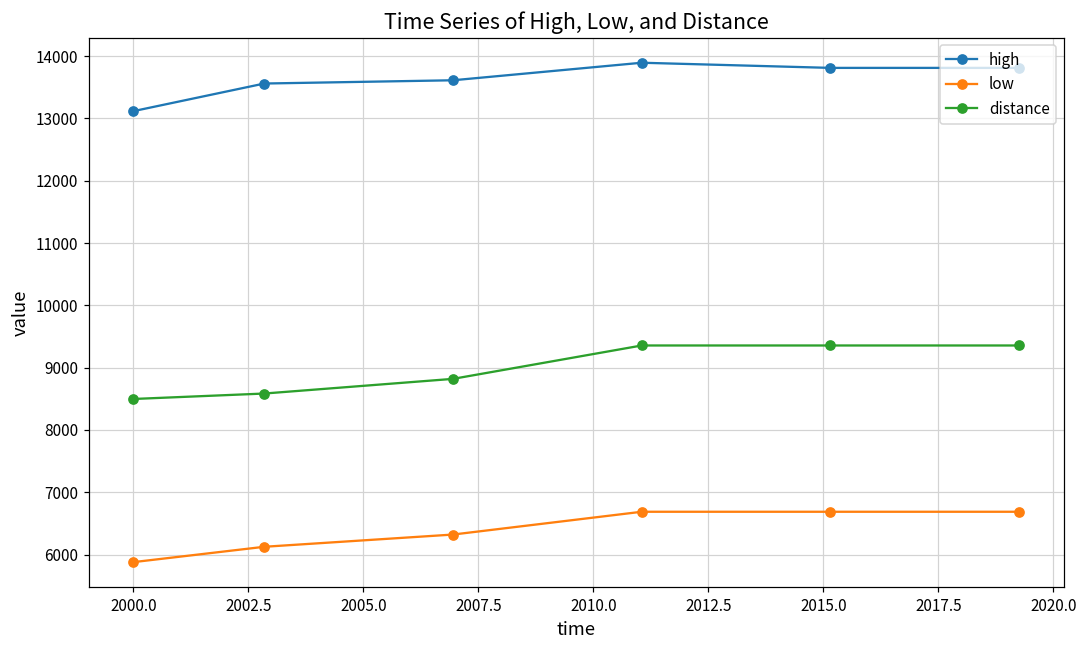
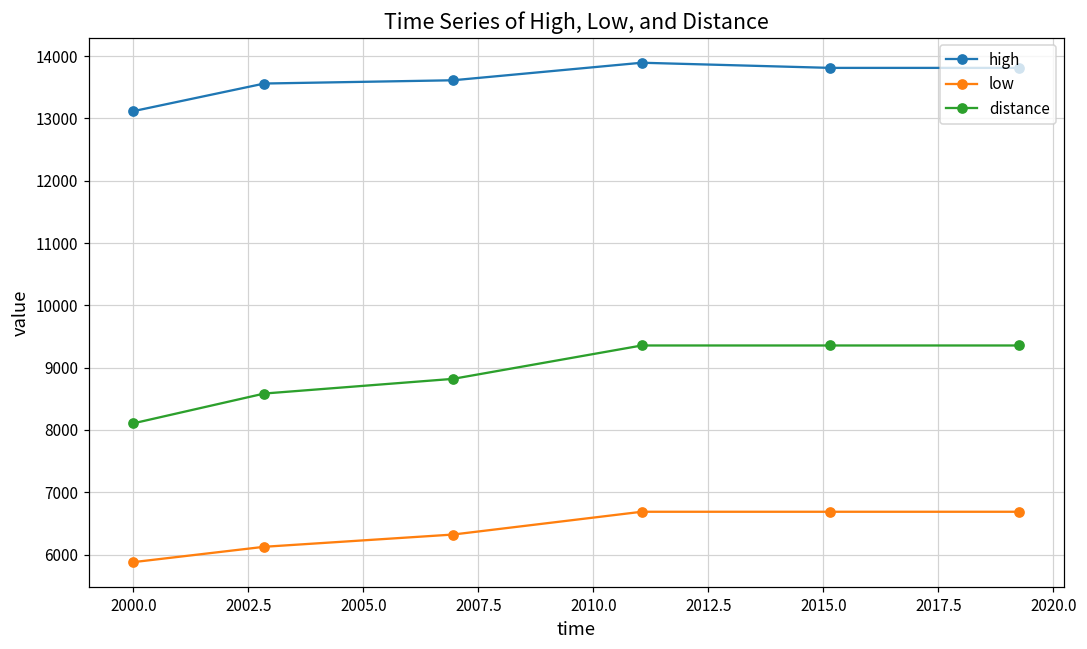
distance, 2000.0: 8500 -> 8100
